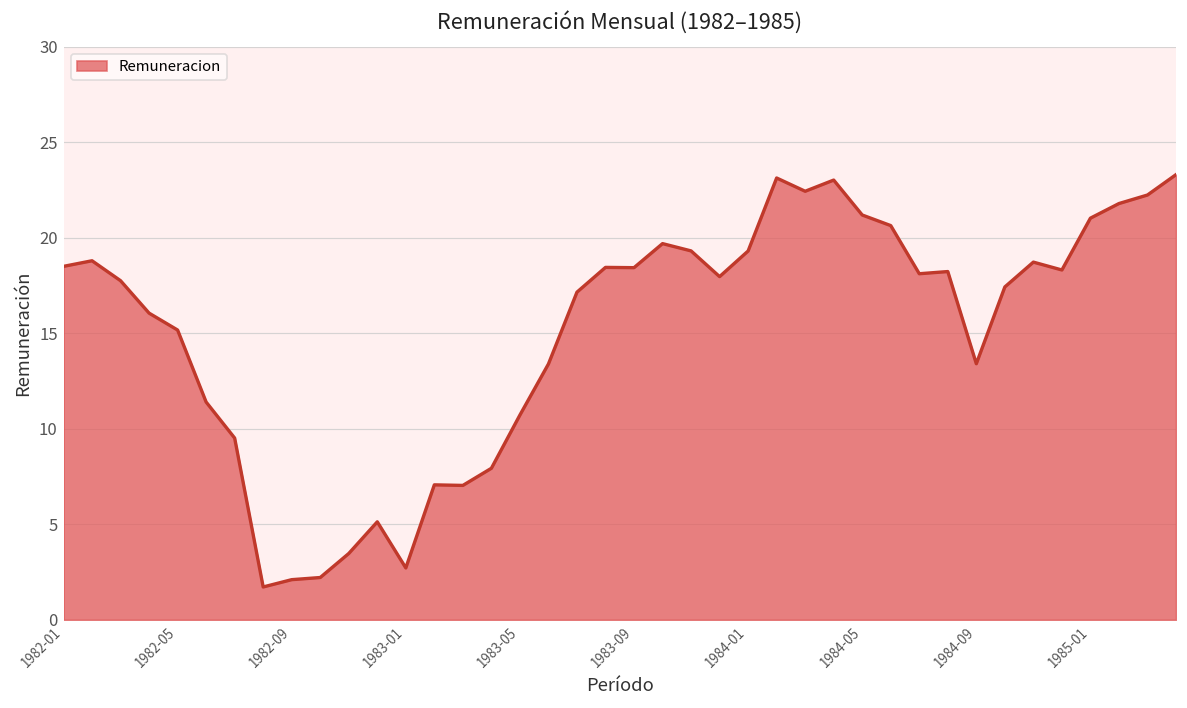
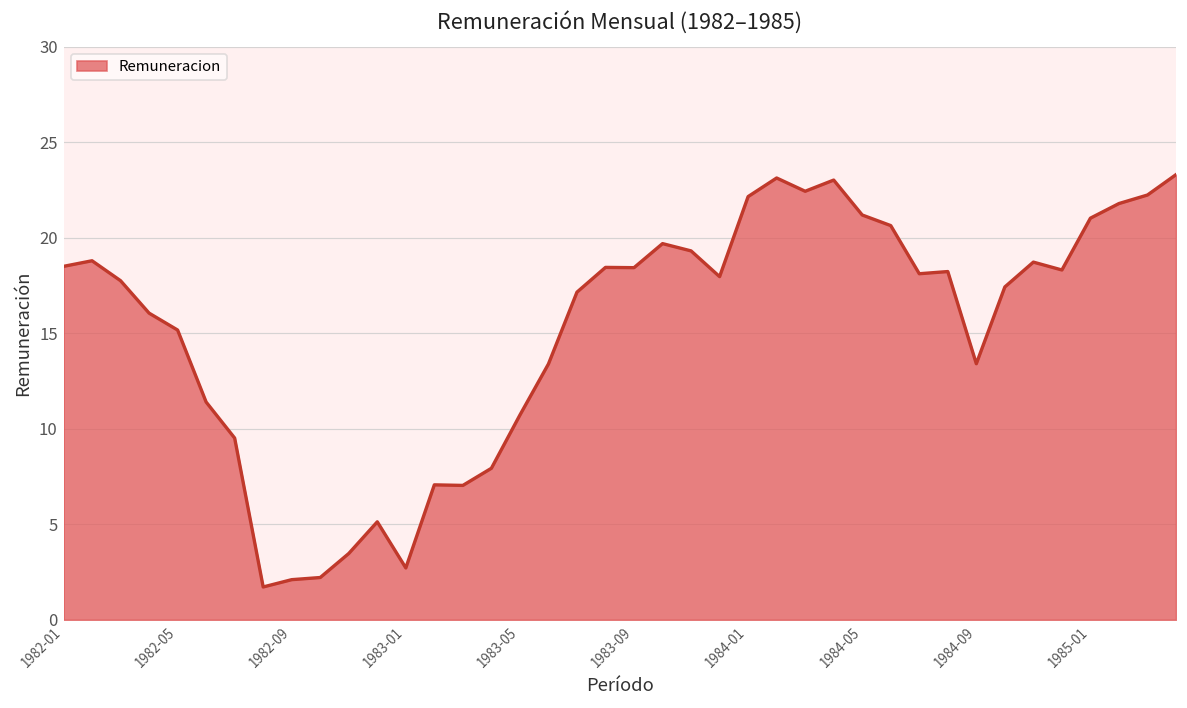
1984-01: 19.3 -> 22.2
